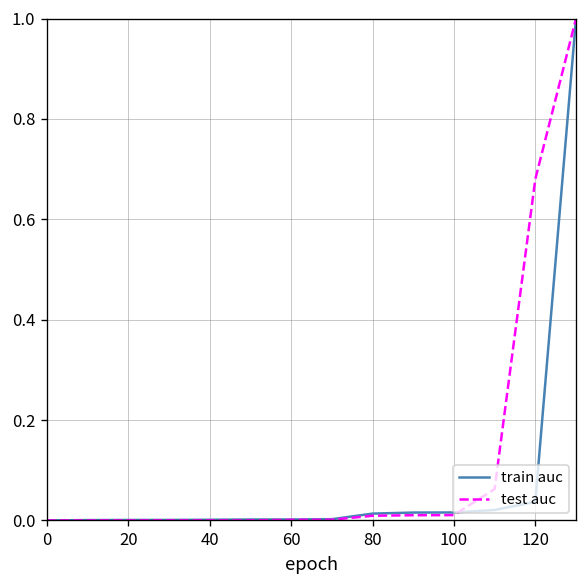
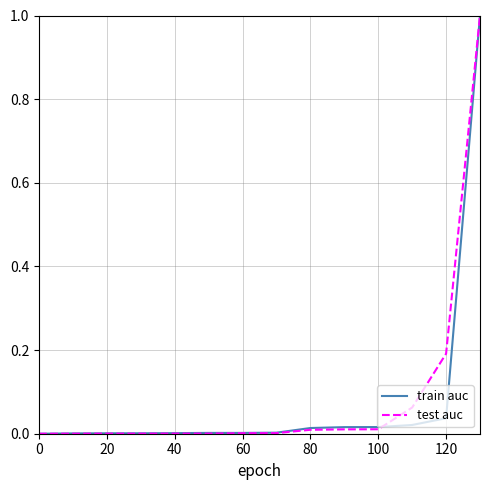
test auc, 120: 0.68 -> 0.19
